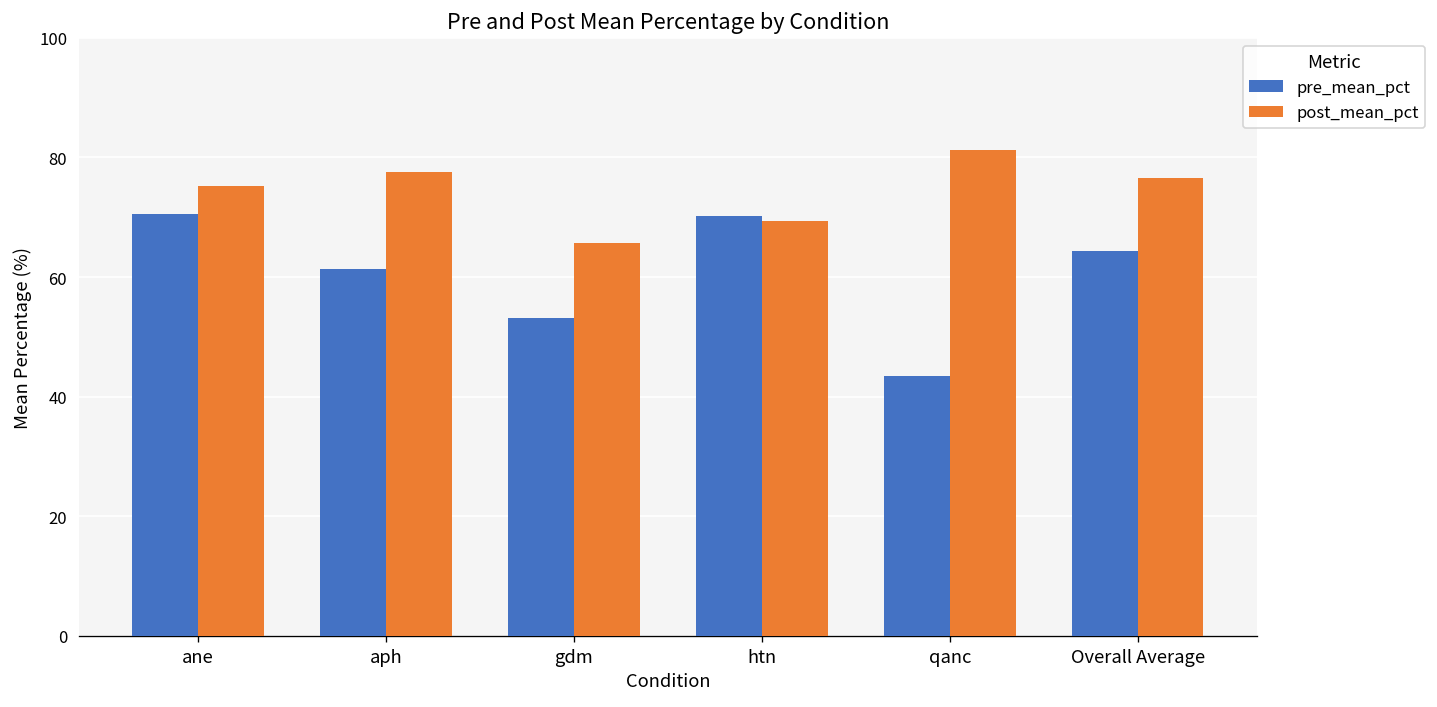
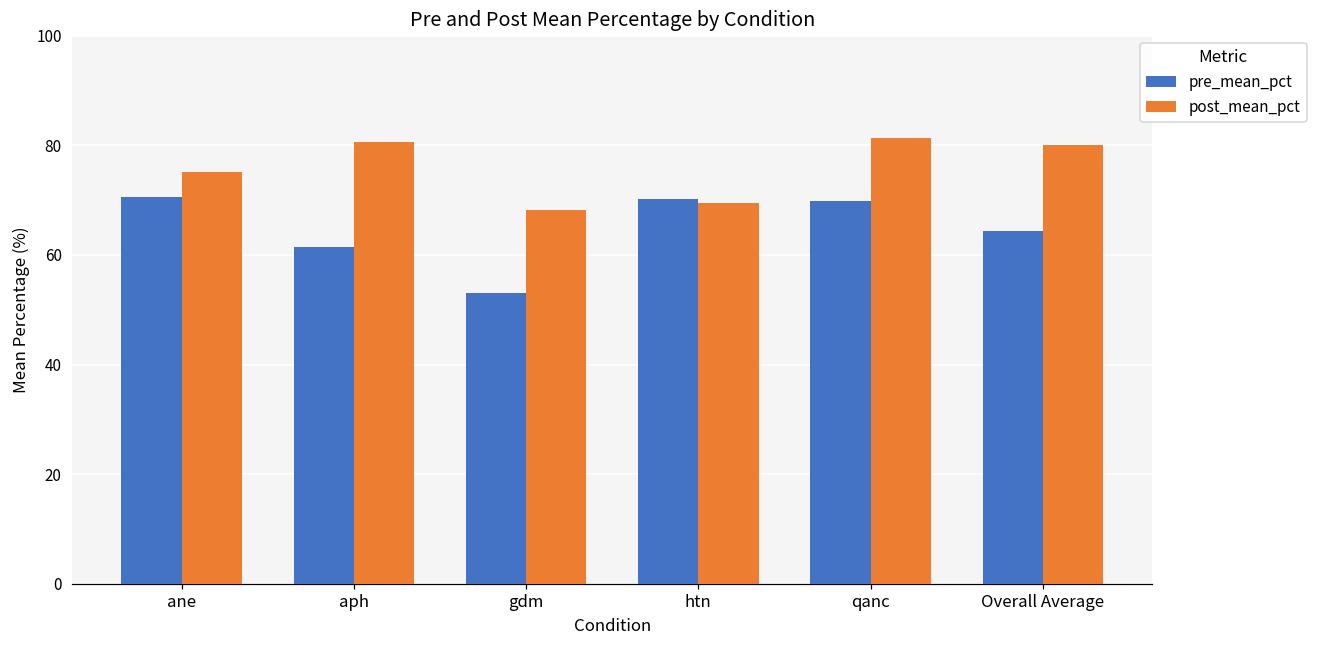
post_mean_pct, aph: 78 -> 81
post_mean_pct, gdm: 66 -> 68
pre_mean_pct, qanc: 44 -> 70
post_mean_pct, Overall Average: 77 -> 80
